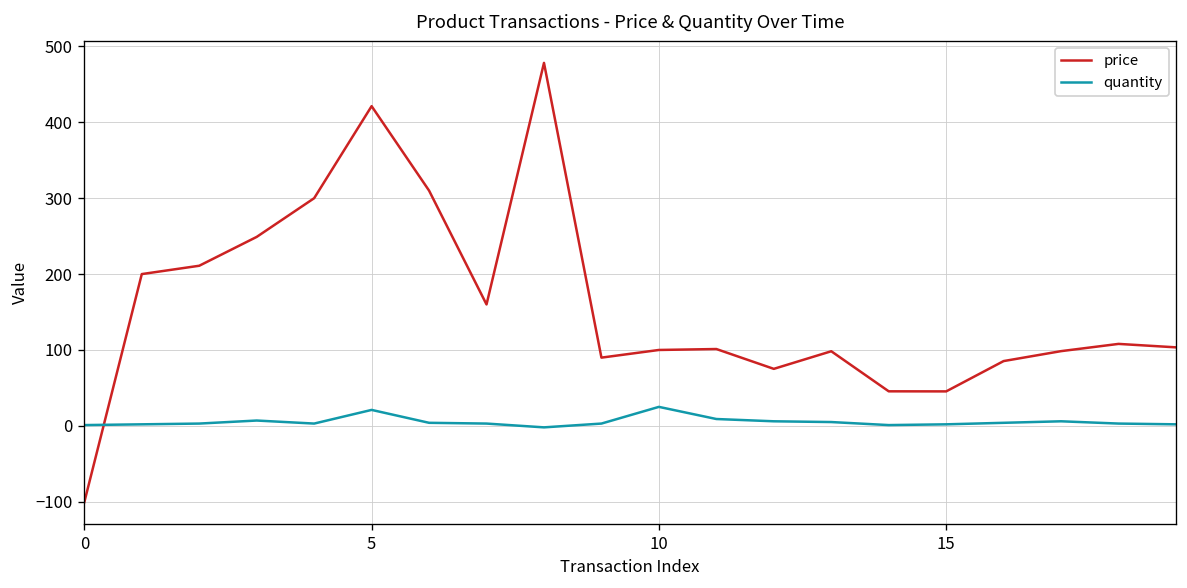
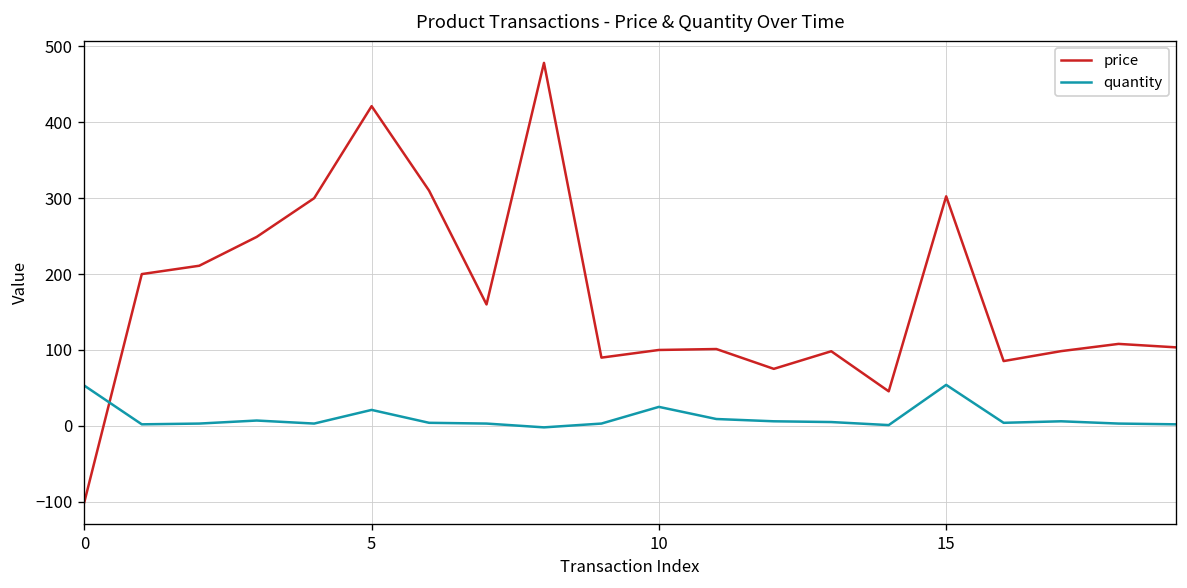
quantity, 0: 0 -> 50
price, 15: 50 -> 300
quantity, 15: 0 -> 50
